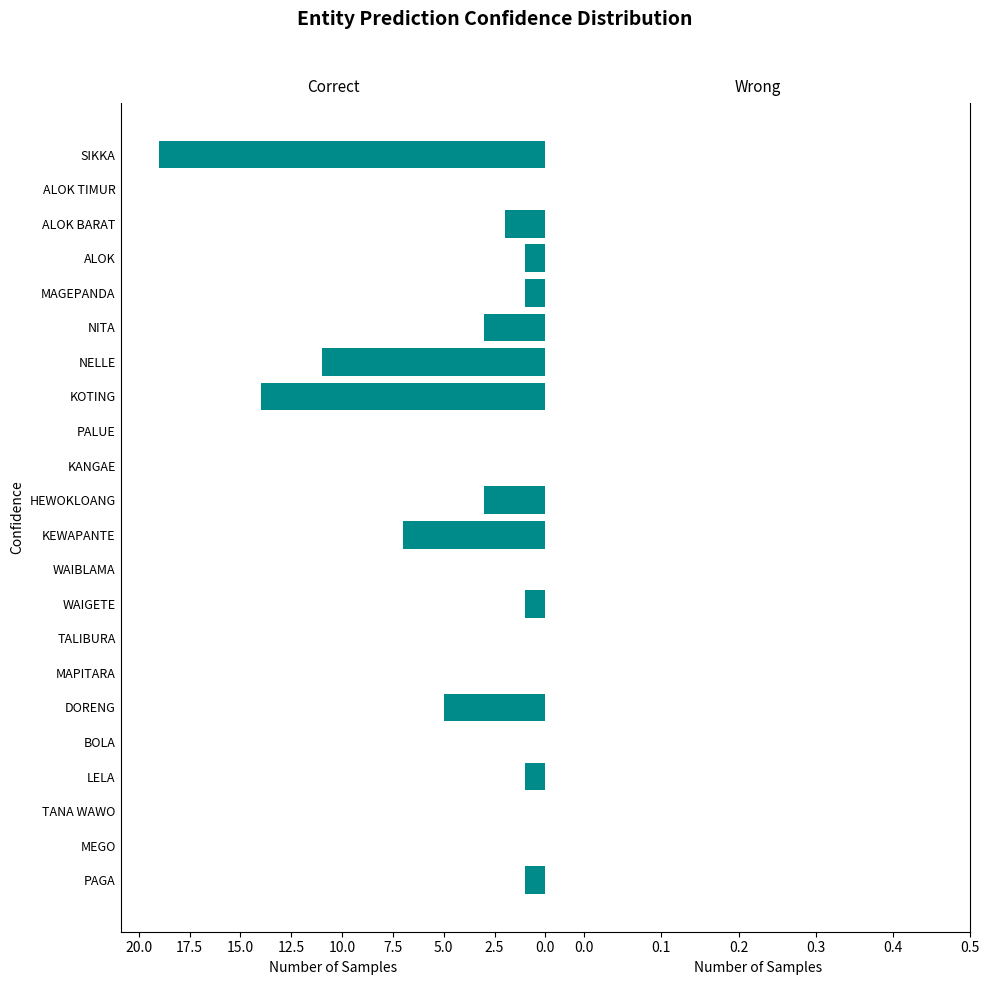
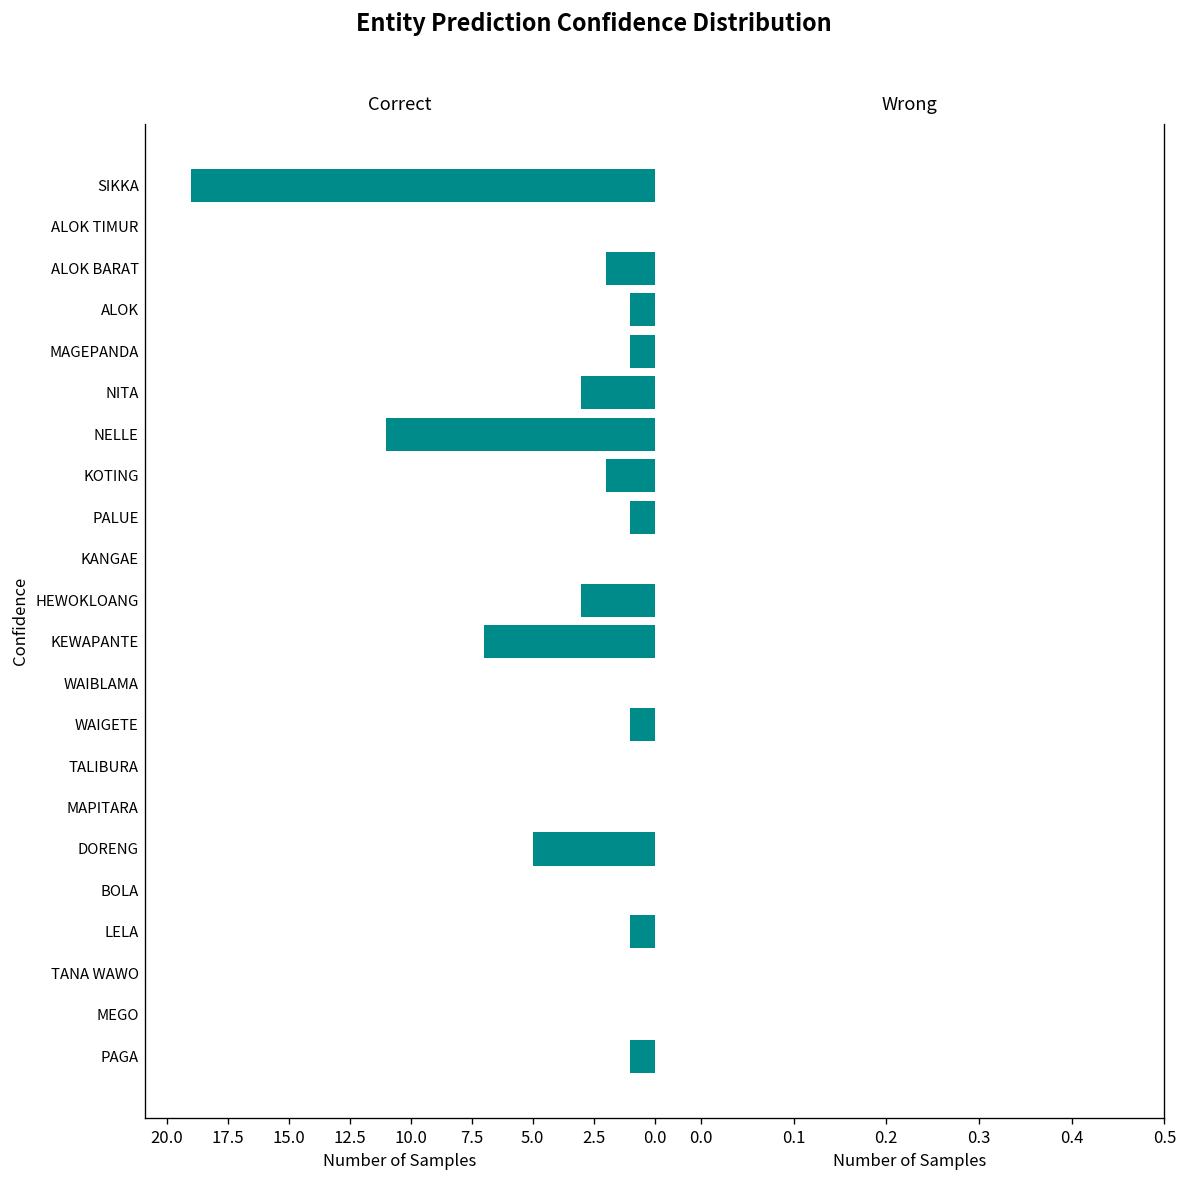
Correct, KOTING: 14 -> 2
Correct, PALUE: 0 -> 1
